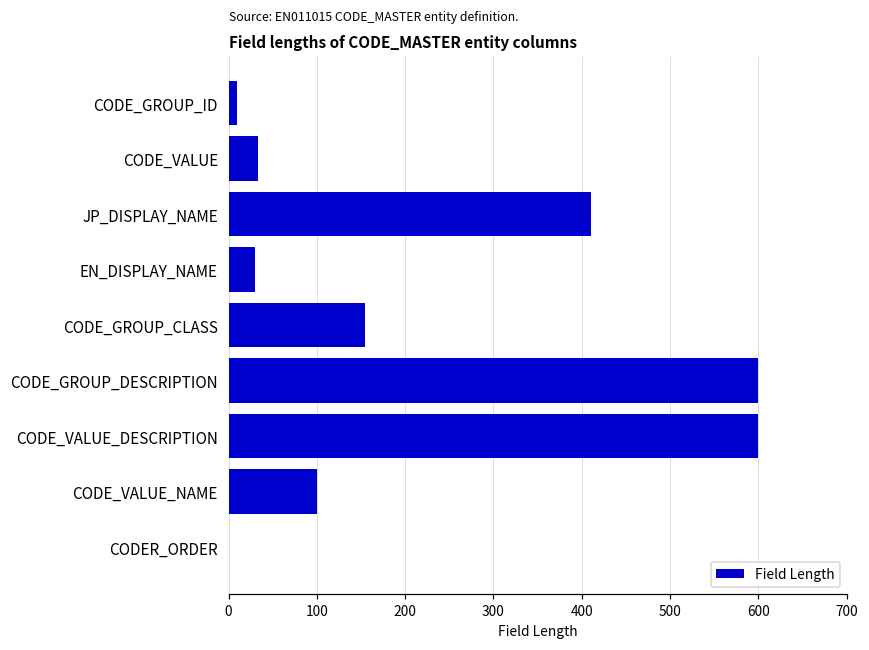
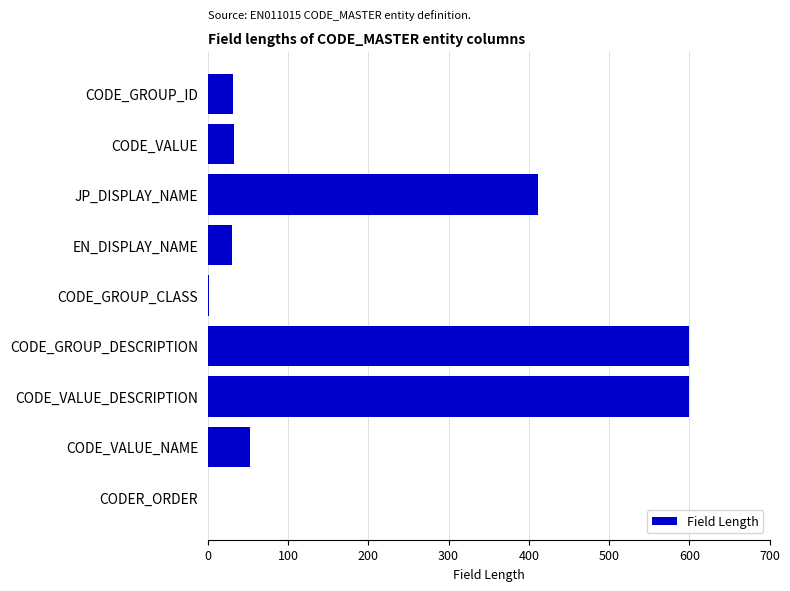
CODE_GROUP_ID: 10 -> 30
CODE_GROUP_CLASS: 150 -> 0
CODE_VALUE_NAME: 100 -> 50
